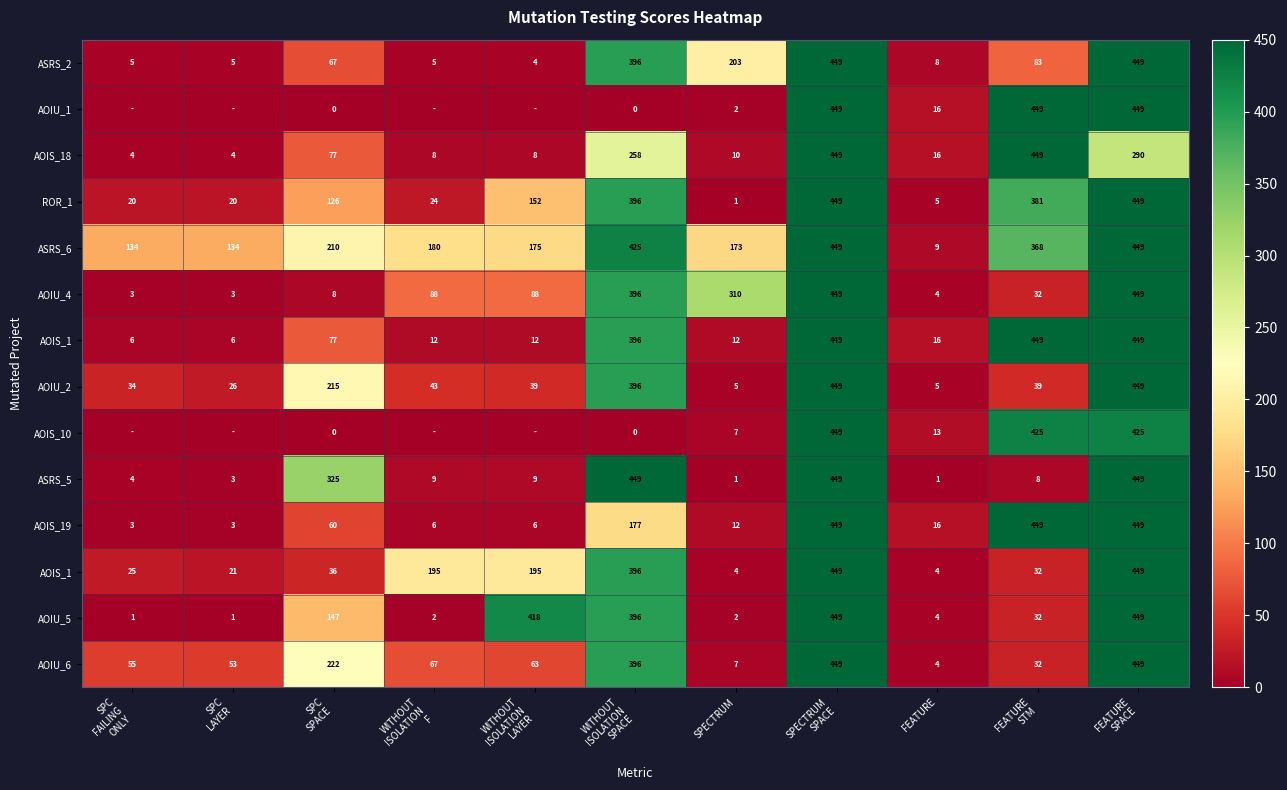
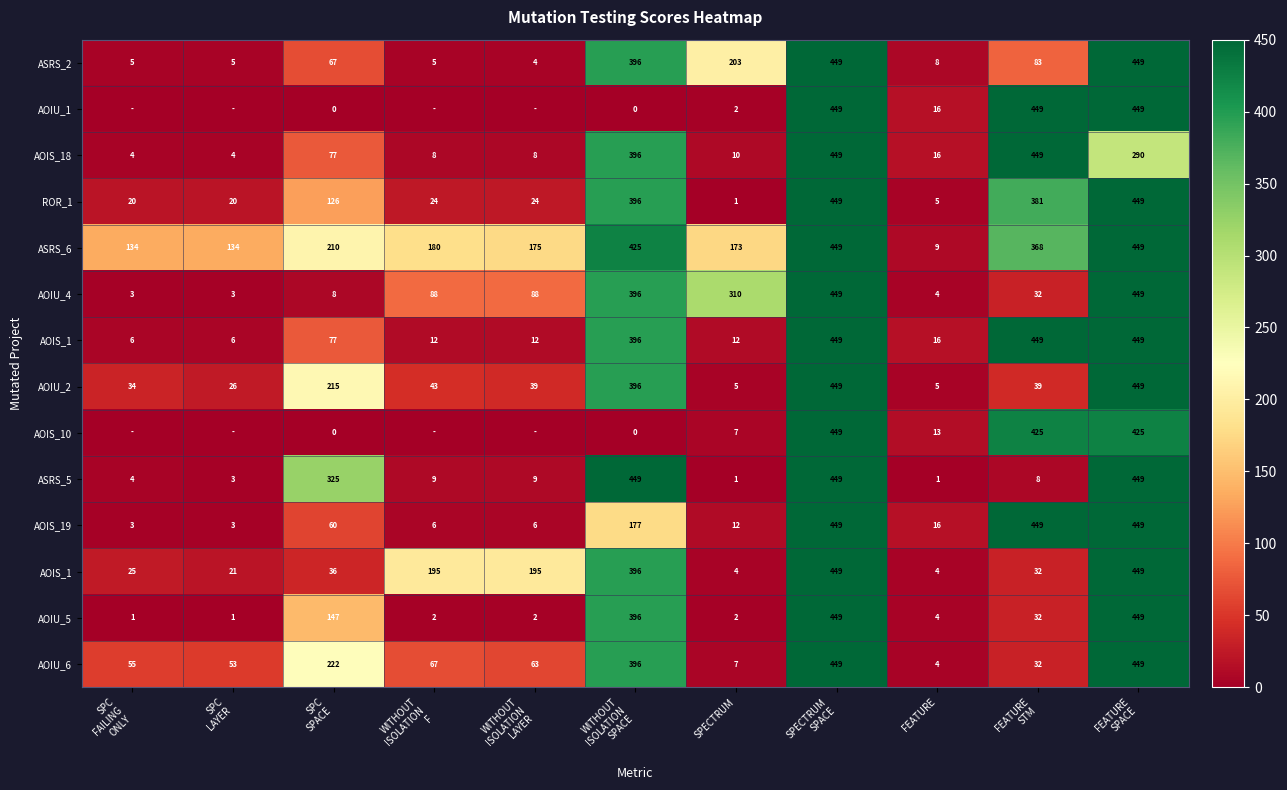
AOIS_18, WITHOUT ISOLATION SPACE: 258 -> 396
ROR_1, WITHOUT ISOLATION LAYER: 152 -> 24
AOIU_5, WITHOUT ISOLATION LAYER: 418 -> 2
